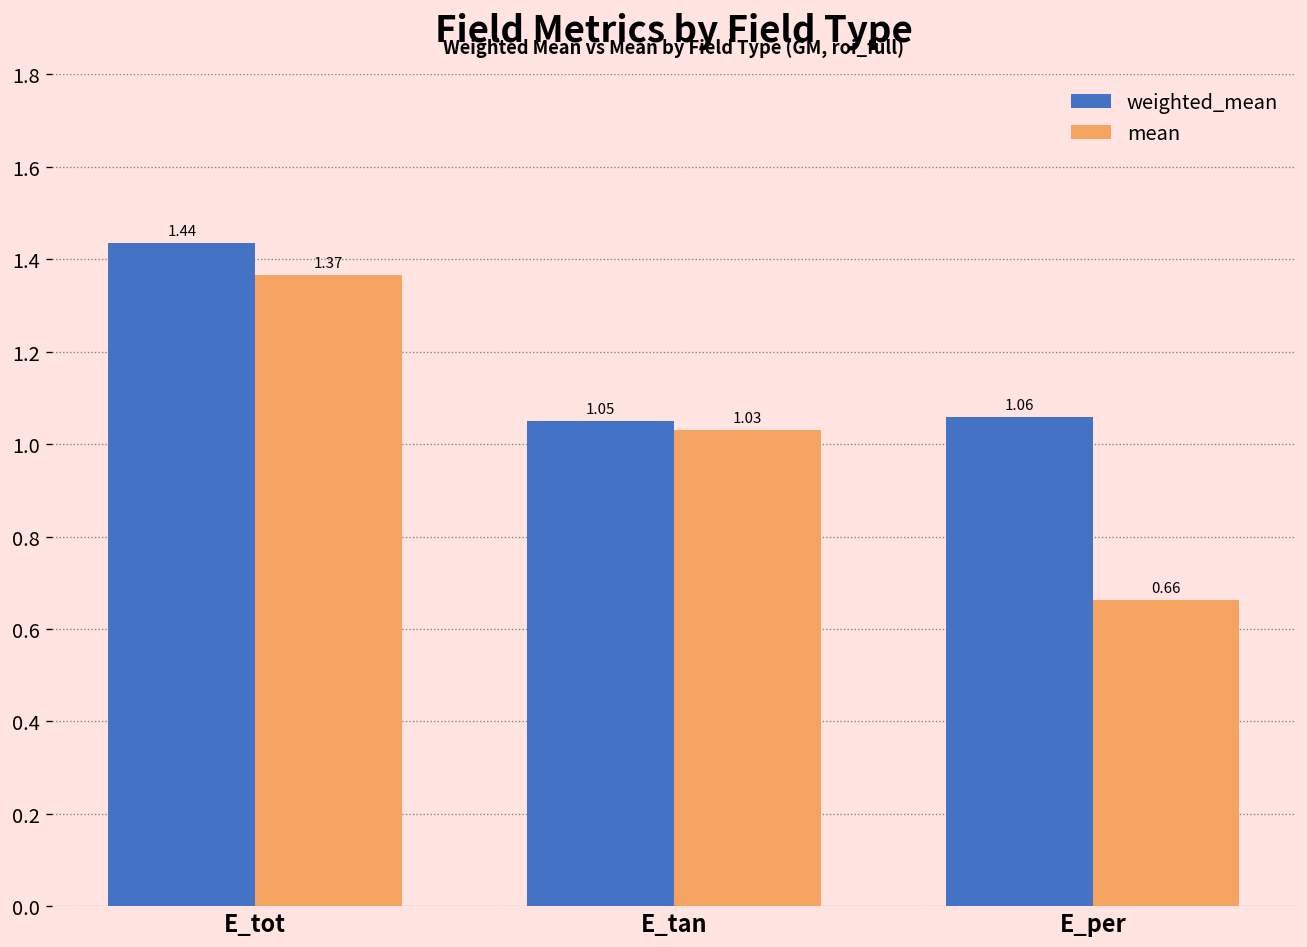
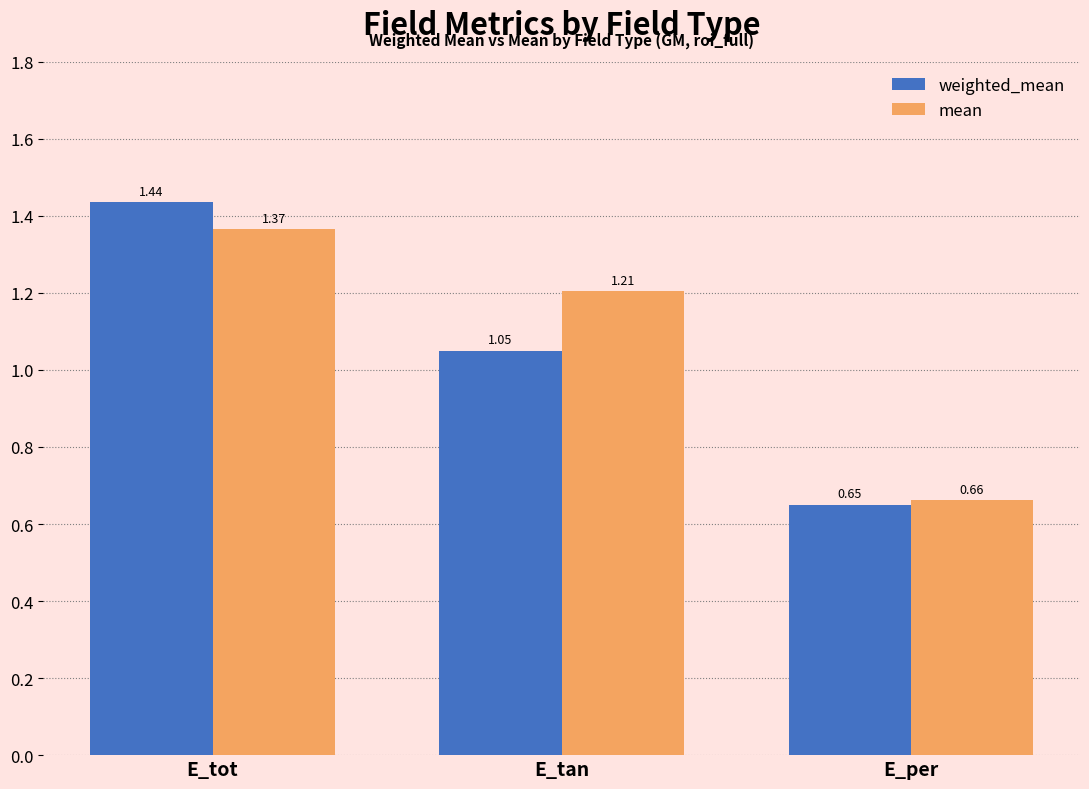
mean, E_tan: 1.03 -> 1.21
weighted_mean, E_per: 1.06 -> 0.65
